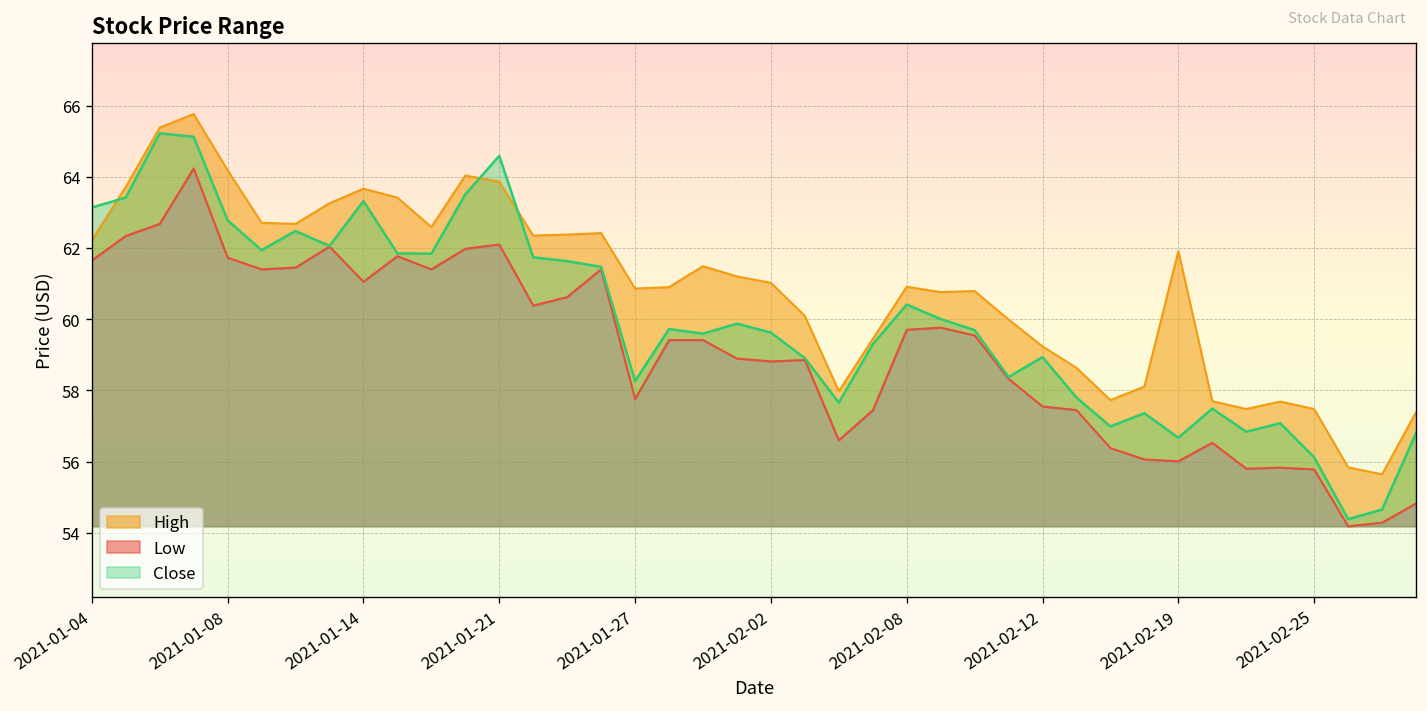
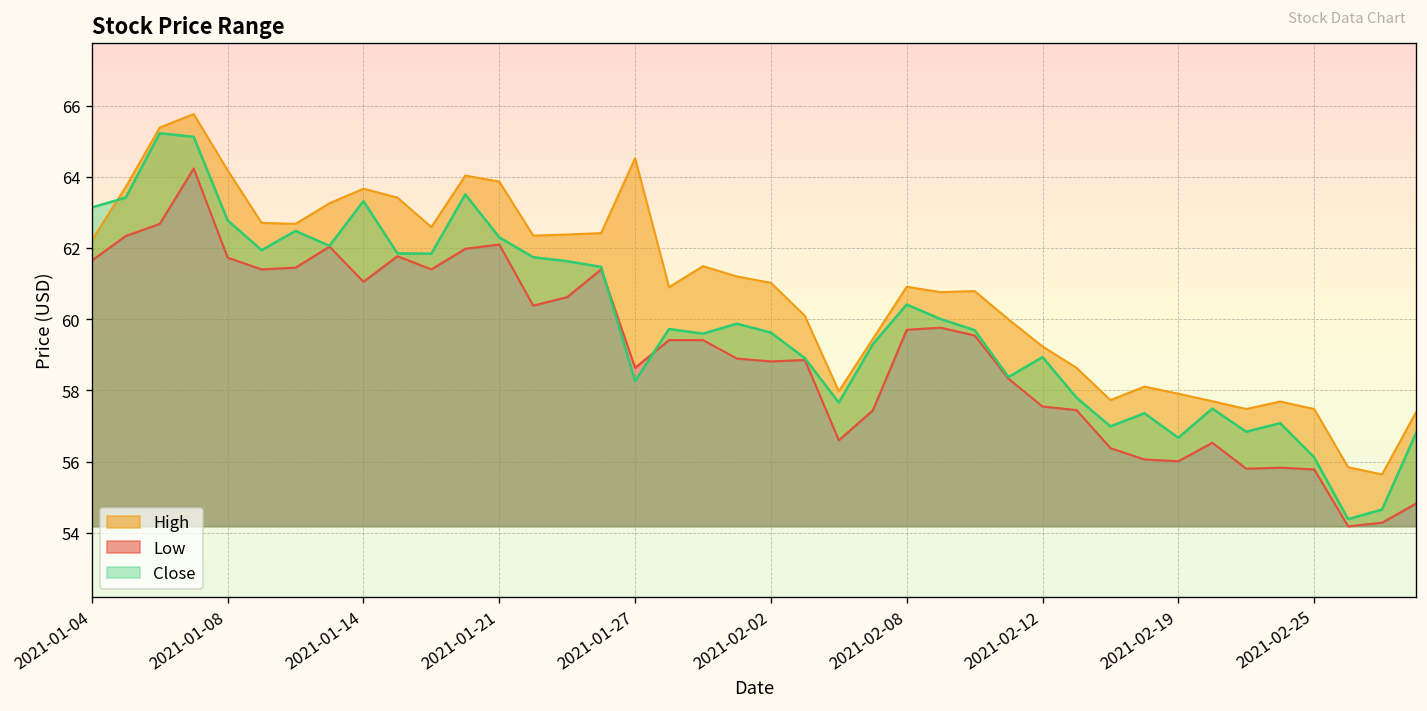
Close, 2021-01-21: 64.6 -> 62.3
High, 2021-01-27: 60.9 -> 64.5
Low, 2021-01-27: 57.8 -> 58.6
High, 2021-02-19: 61.9 -> 57.9
